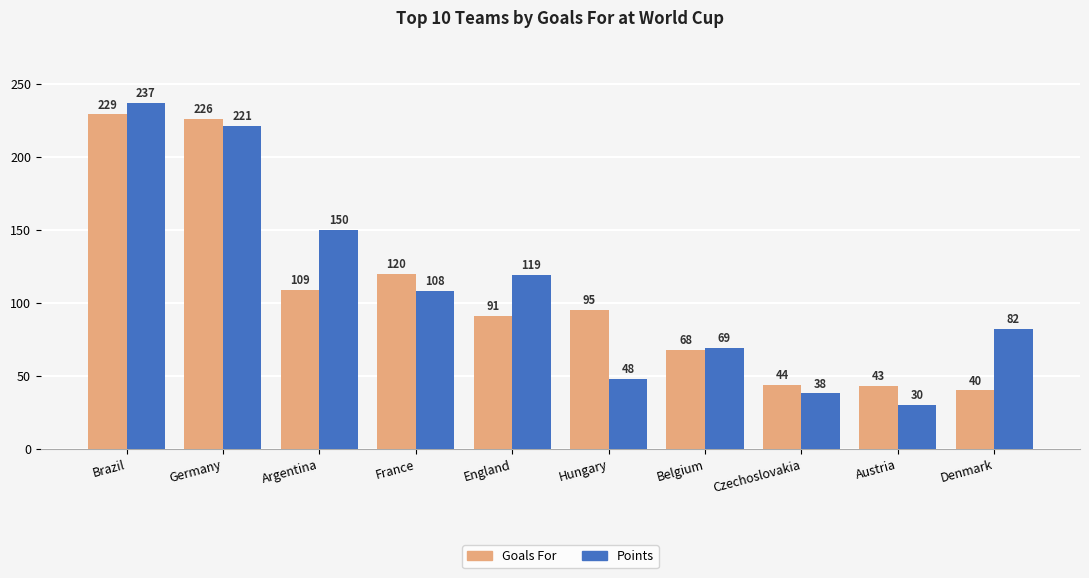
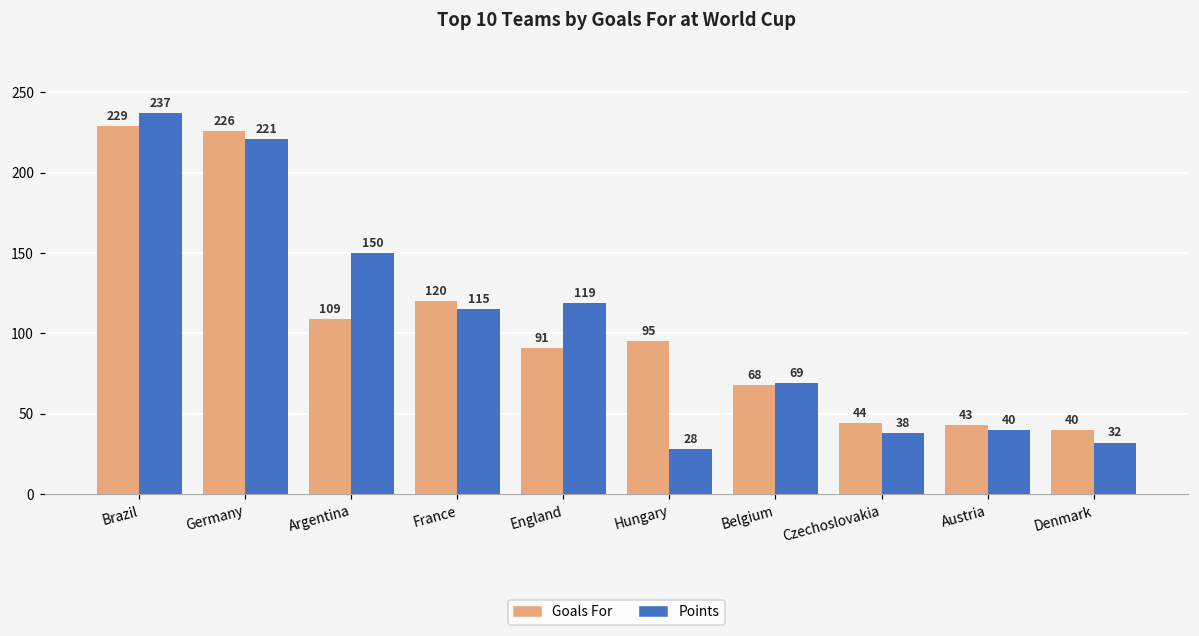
Points, France: 108 -> 115
Points, Hungary: 48 -> 28
Points, Austria: 30 -> 40
Points, Denmark: 82 -> 32
